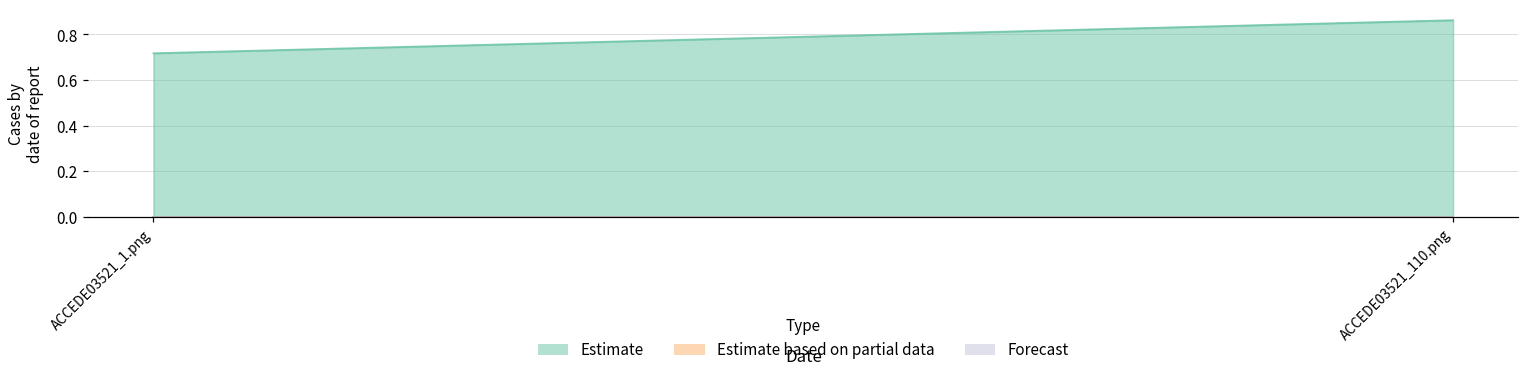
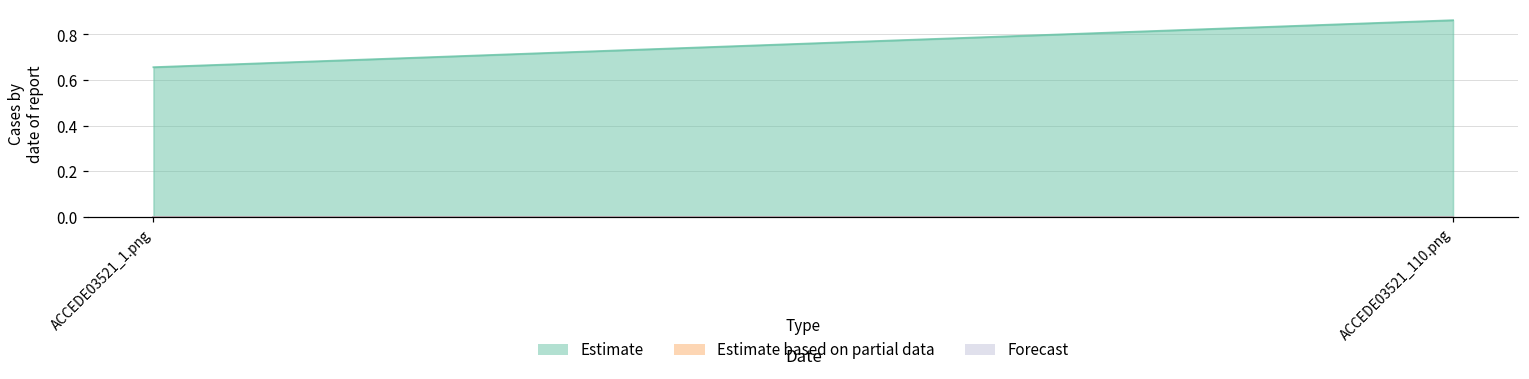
Estimate, ACCEDE03521_1.png: 0.72 -> 0.66
